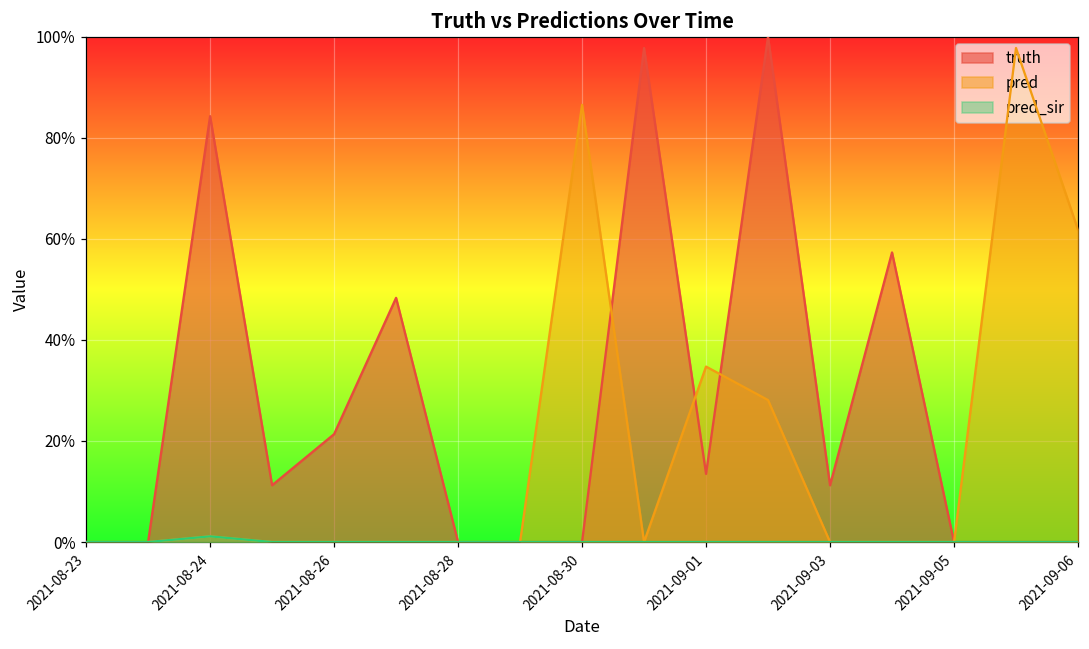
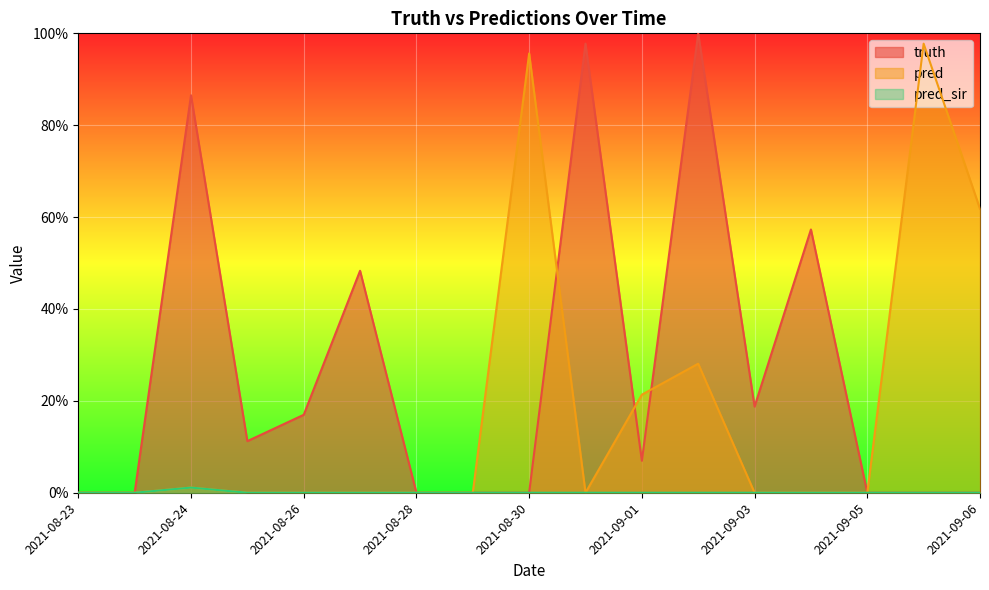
truth, 2021-08-24: 84% -> 87%
truth, 2021-08-26: 21% -> 17%
pred, 2021-08-30: 87% -> 96%
truth, 2021-09-01: 13% -> 7%
pred, 2021-09-01: 35% -> 21%
truth, 2021-09-03: 11% -> 19%
